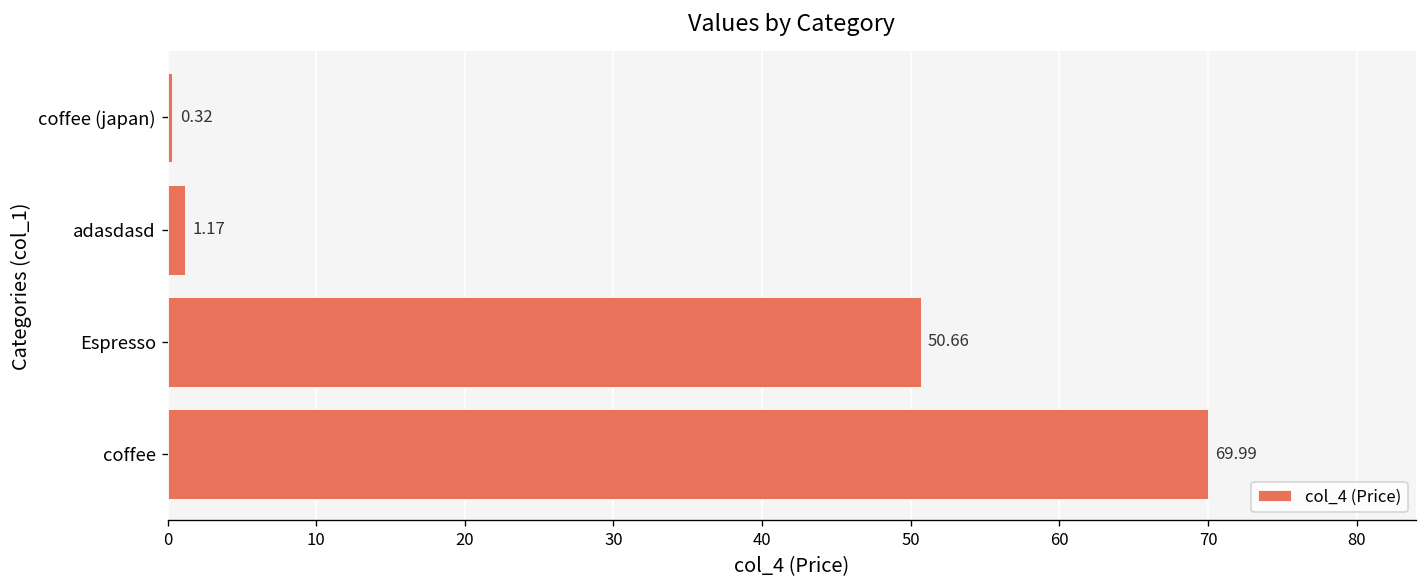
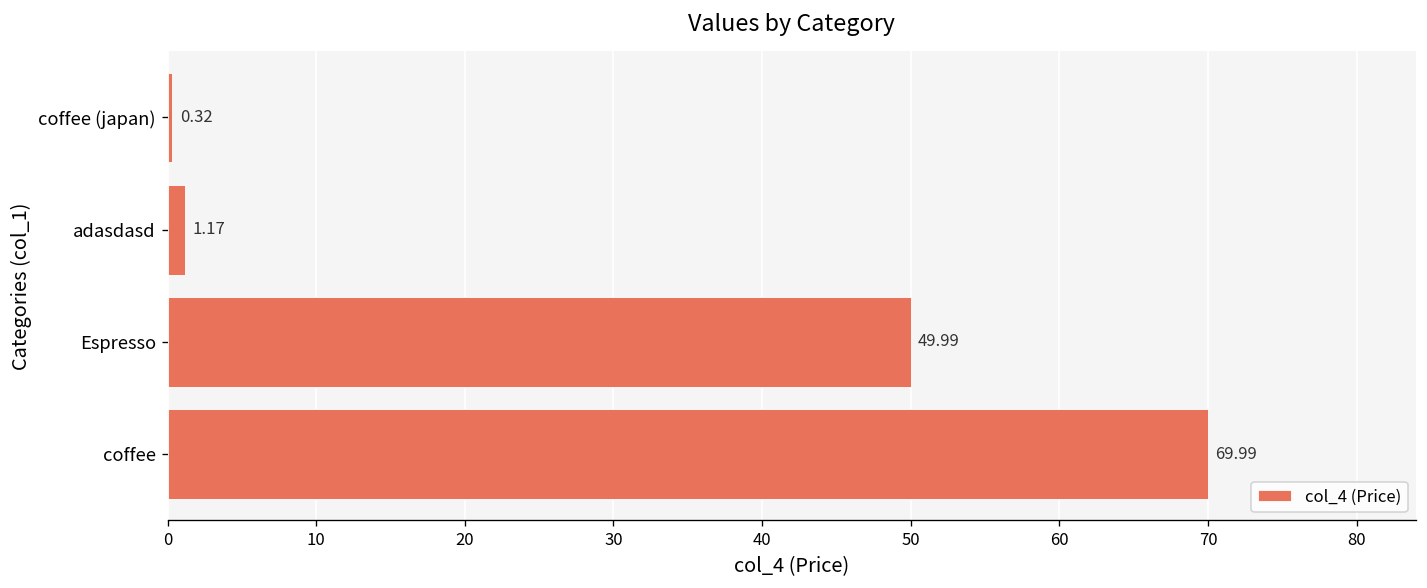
Espresso: 50.66 -> 49.99
